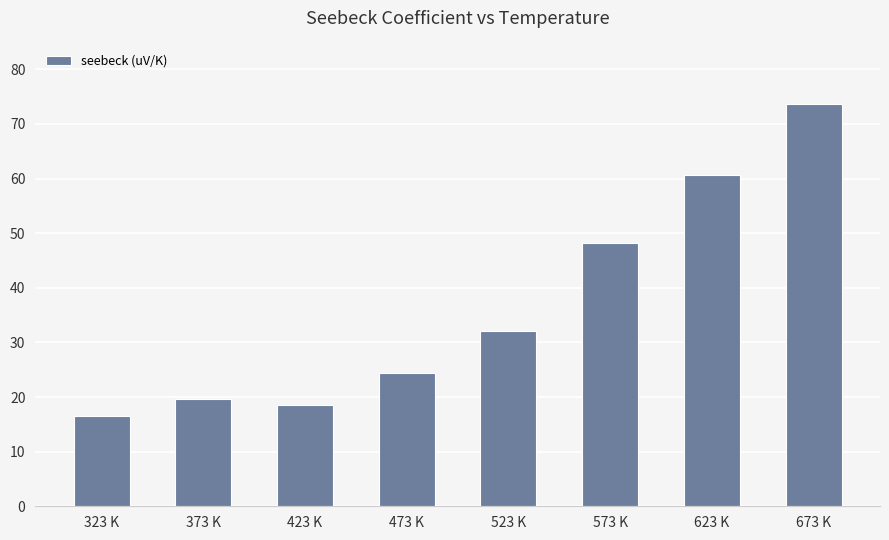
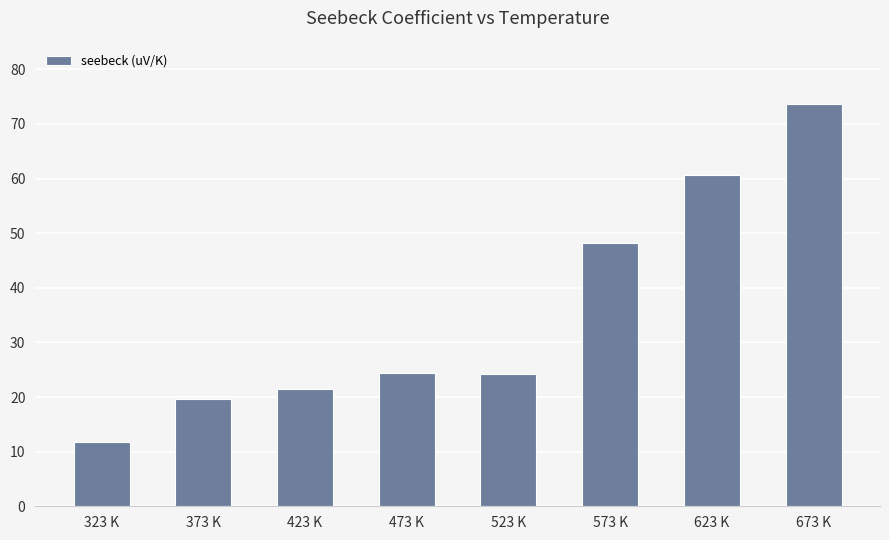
323 K: 17 -> 12
423 K: 19 -> 21
523 K: 32 -> 24
